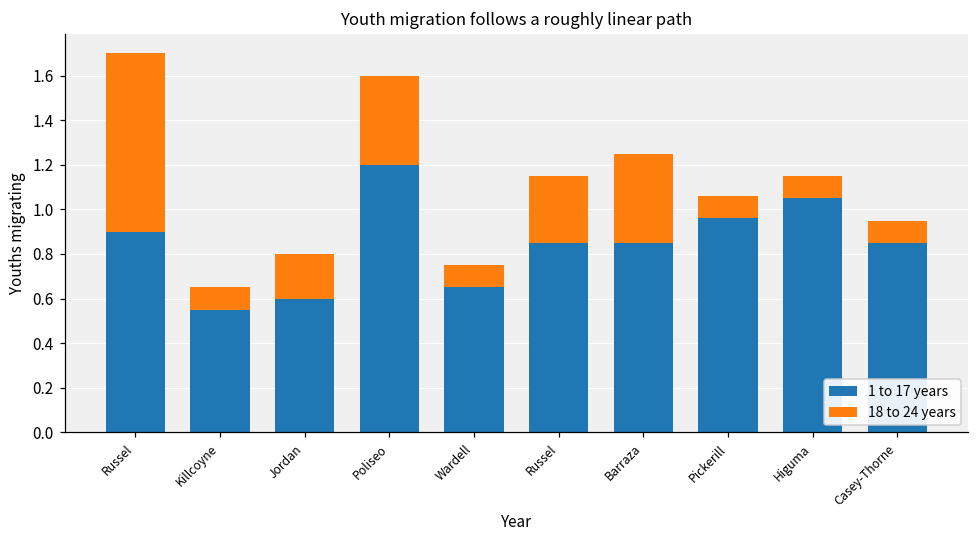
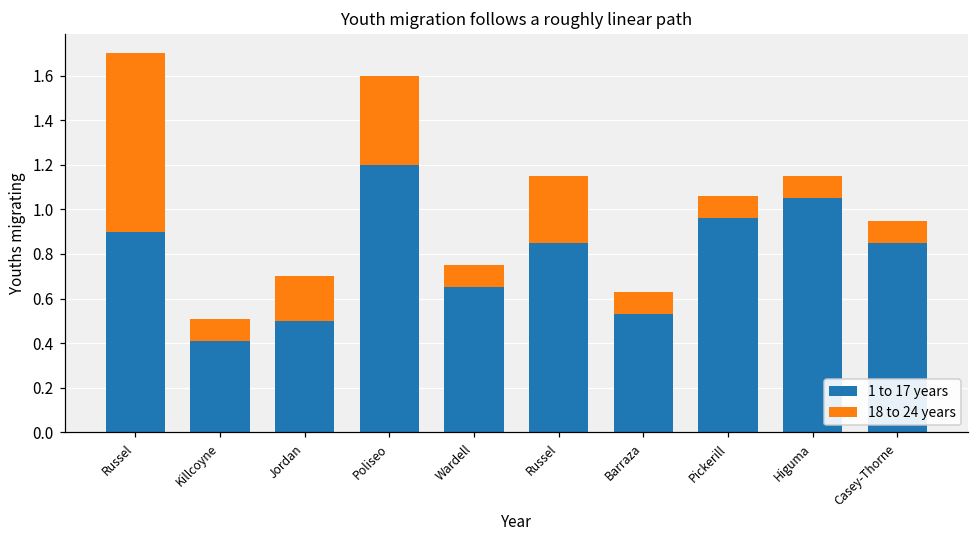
1 to 17 years, Killcoyne: 0.55 -> 0.41
1 to 17 years, Jordan: 0.6 -> 0.5
1 to 17 years, Barraza: 0.85 -> 0.53
18 to 24 years, Barraza: 0.4 -> 0.1
